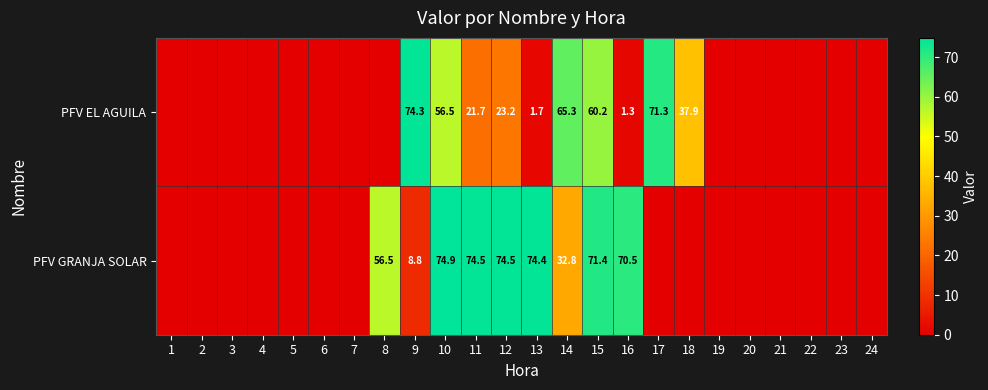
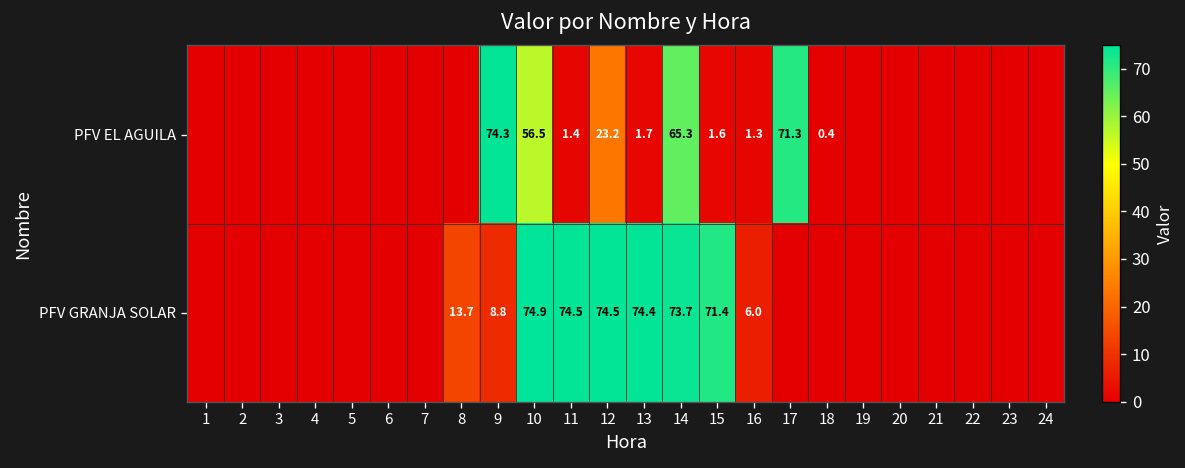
PFV EL AGUILA, 11: 21.7 -> 1.4
PFV EL AGUILA, 15: 60.2 -> 1.6
PFV EL AGUILA, 18: 37.9 -> 0.4
PFV GRANJA SOLAR, 8: 56.5 -> 13.7
PFV GRANJA SOLAR, 14: 32.8 -> 73.7
PFV GRANJA SOLAR, 16: 70.5 -> 6.0
